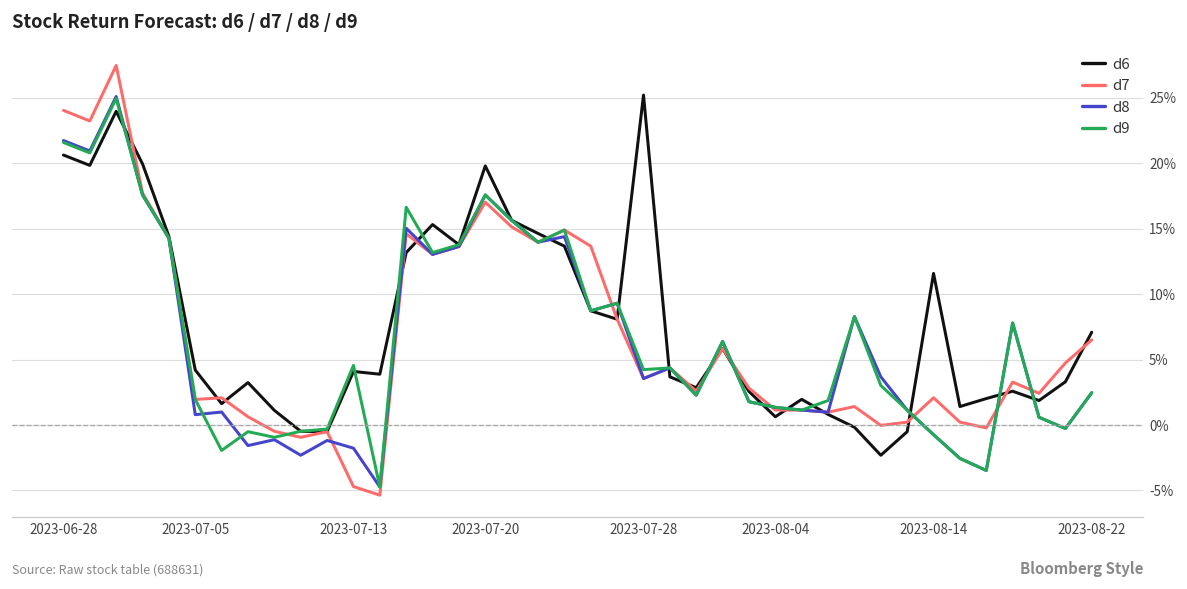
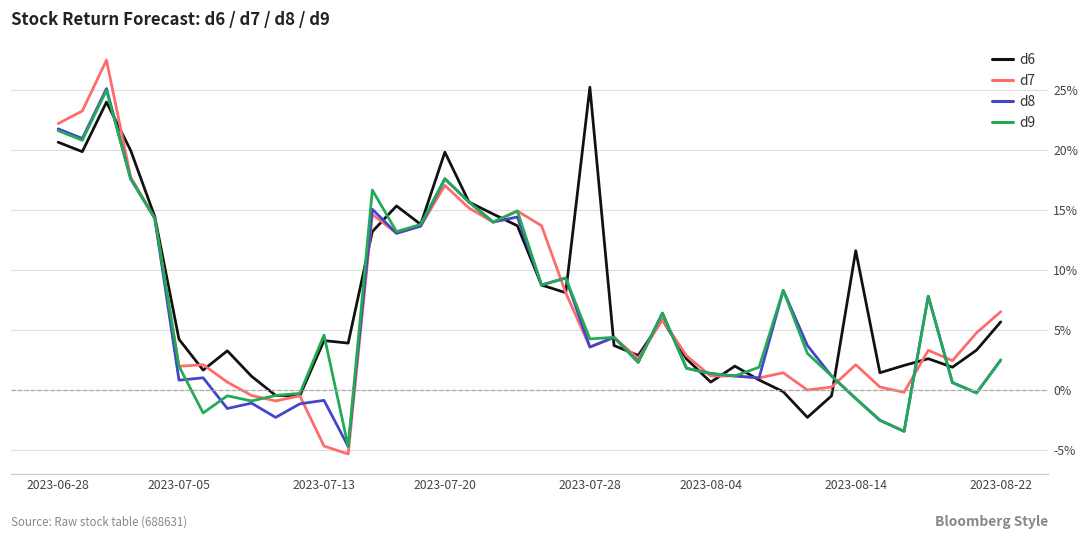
d7, 2023-06-28: 24.0% -> 22.2%
d8, 2023-07-13: -1.8% -> -0.9%
d6, 2023-08-22: 7.1% -> 5.7%
